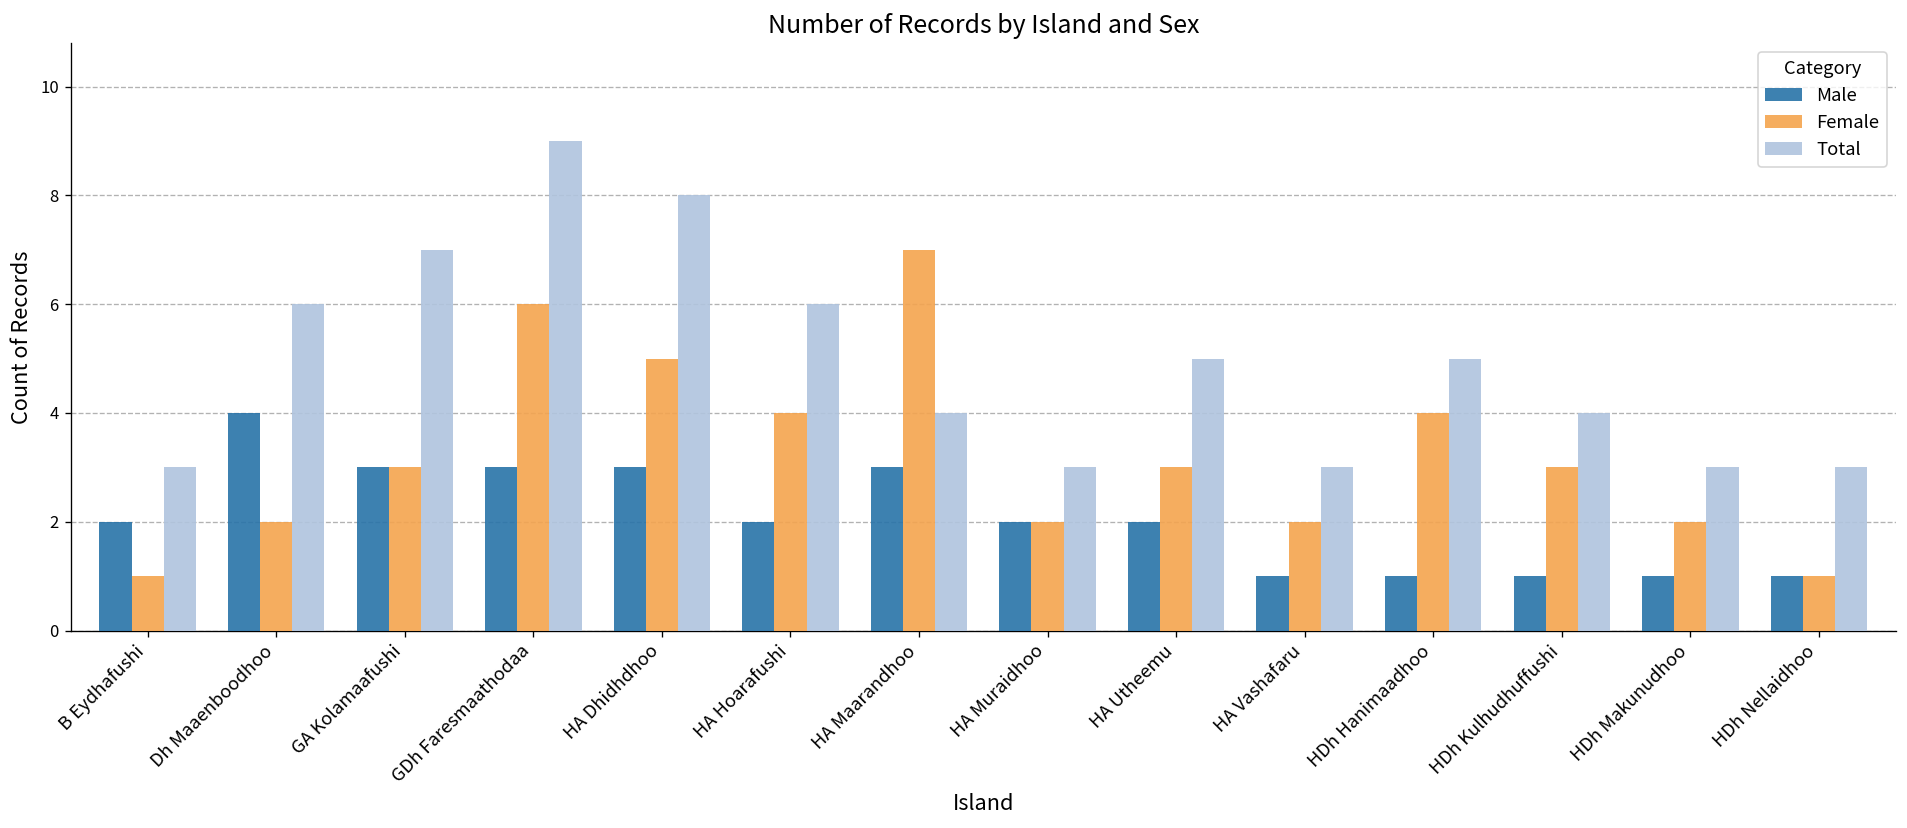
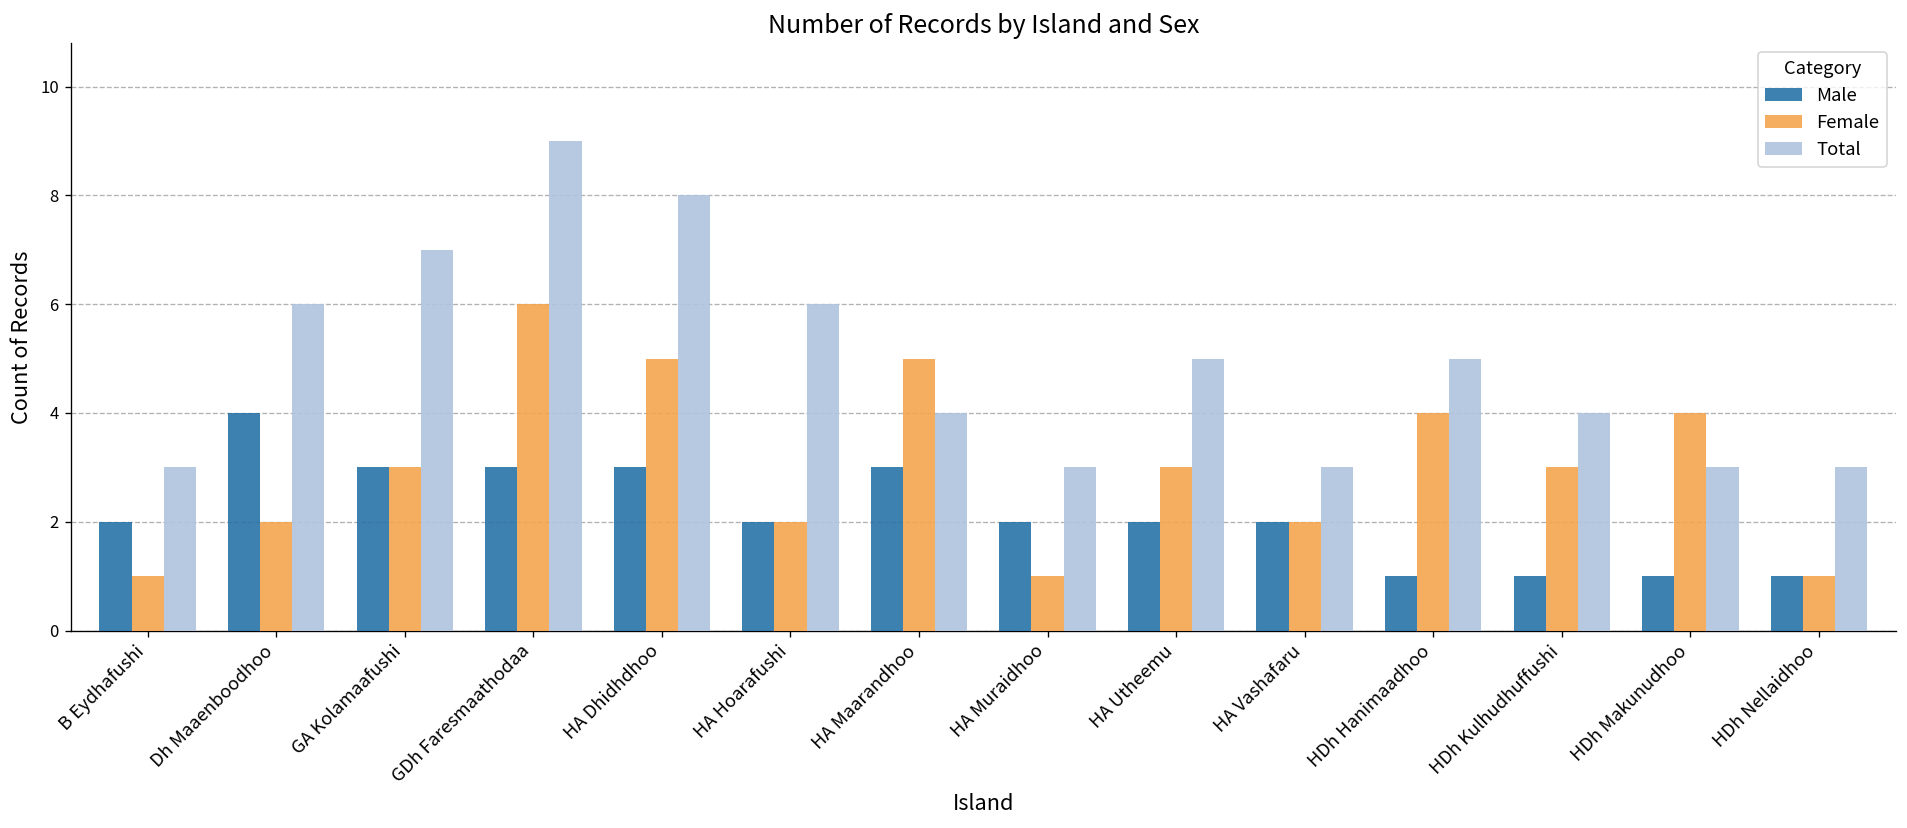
Female, HA Hoarafushi: 4 -> 2
Female, HA Maarandhoo: 7 -> 5
Female, HA Muraidhoo: 2 -> 1
Male, HA Vashafaru: 1 -> 2
Female, HDh Makunudhoo: 2 -> 4
